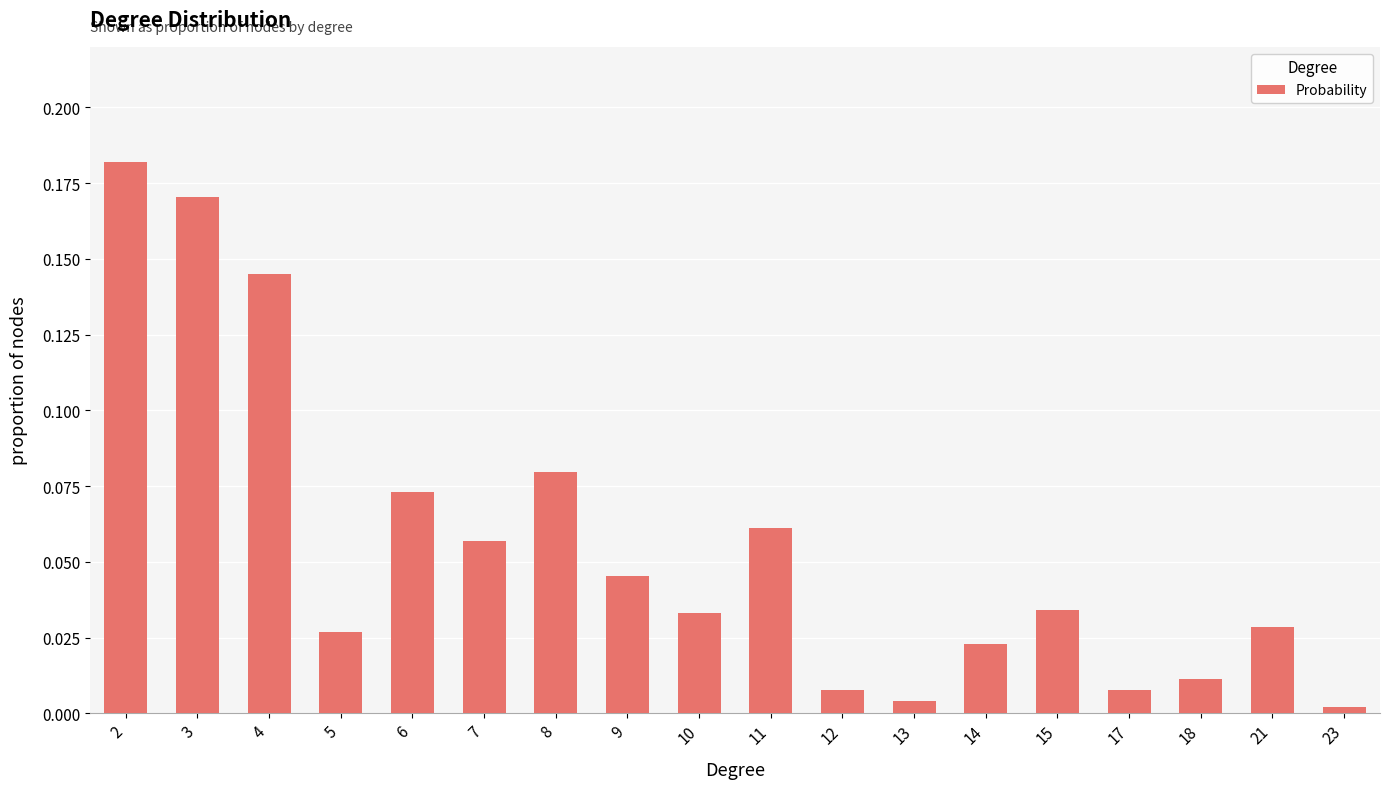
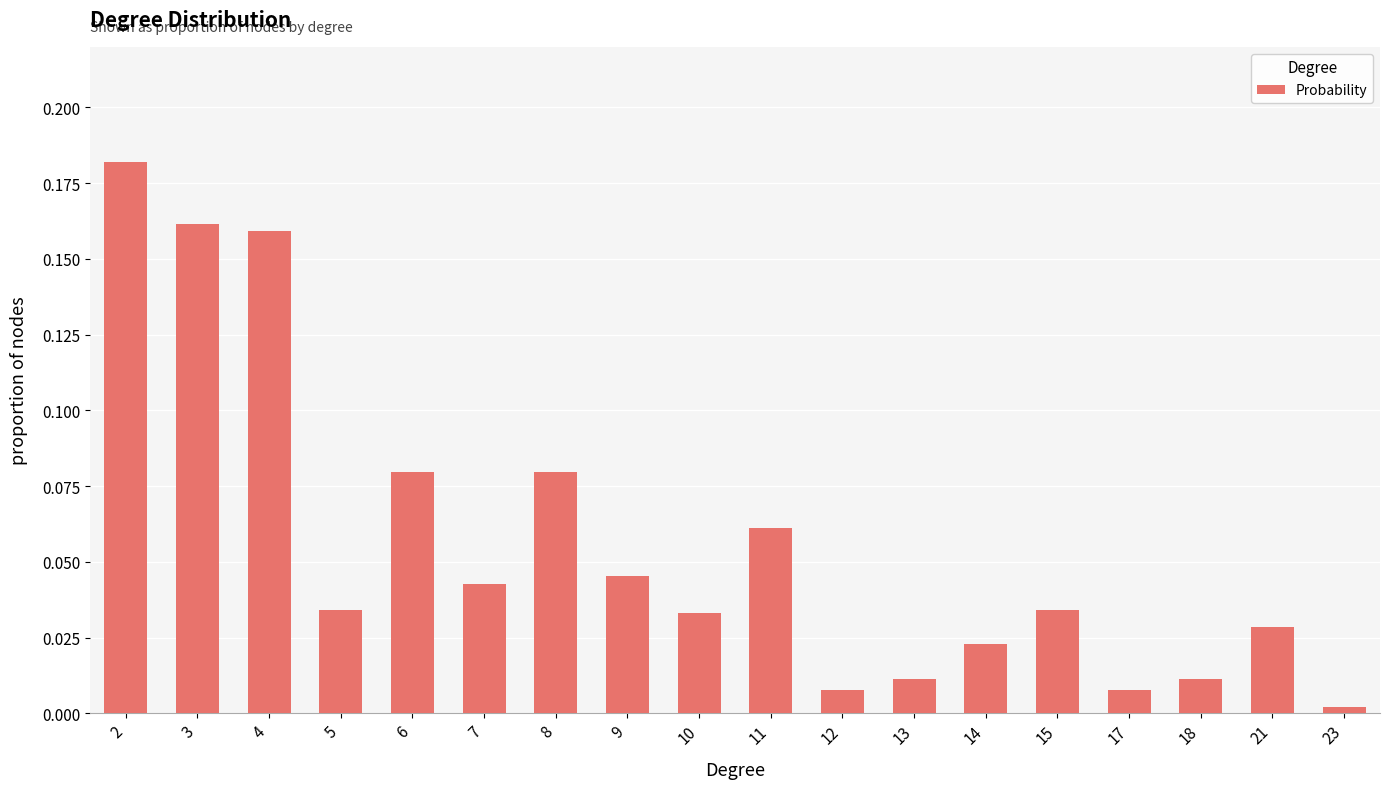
3: 0.170 -> 0.162
4: 0.145 -> 0.159
5: 0.027 -> 0.034
6: 0.073 -> 0.080
7: 0.057 -> 0.043
13: 0.004 -> 0.011
